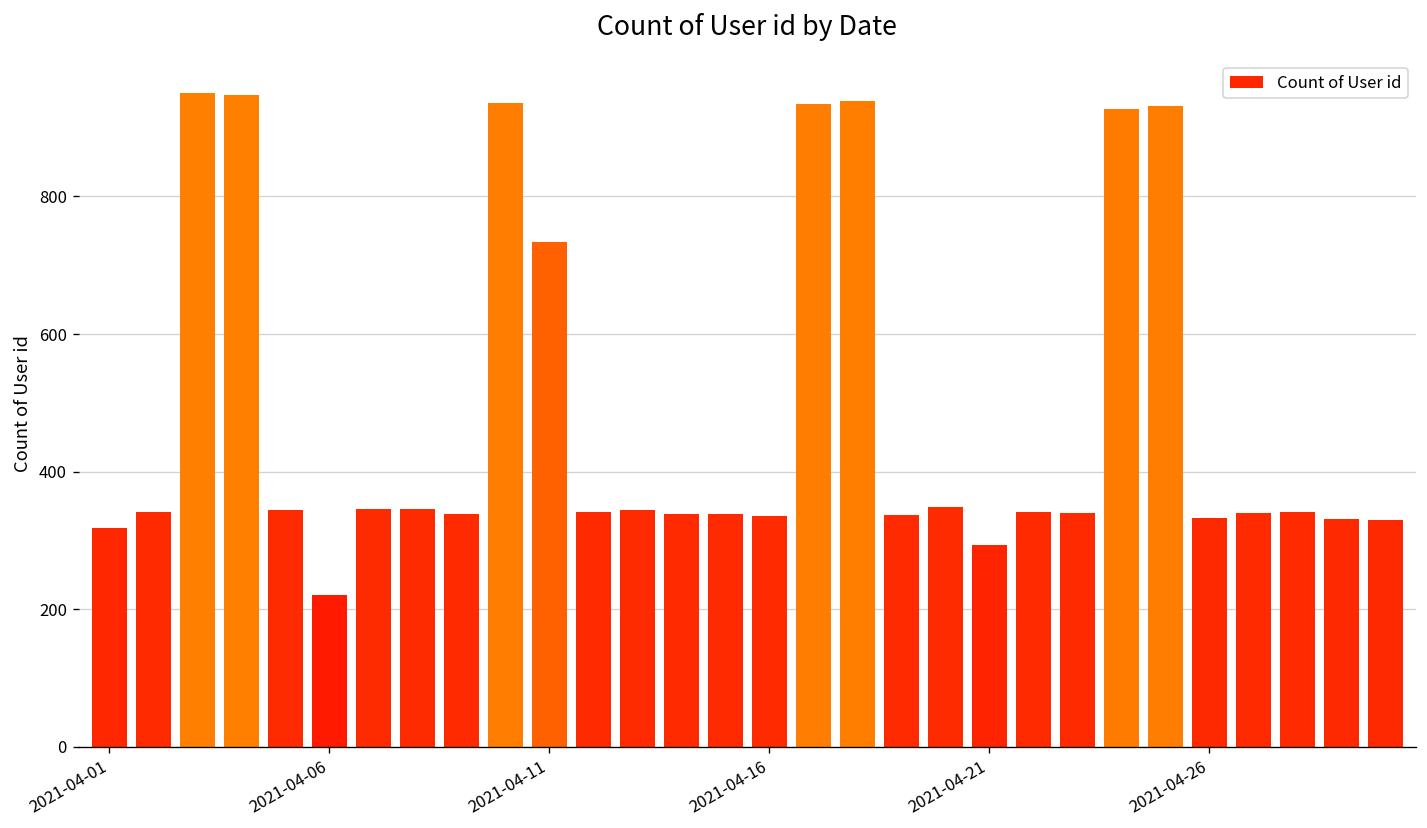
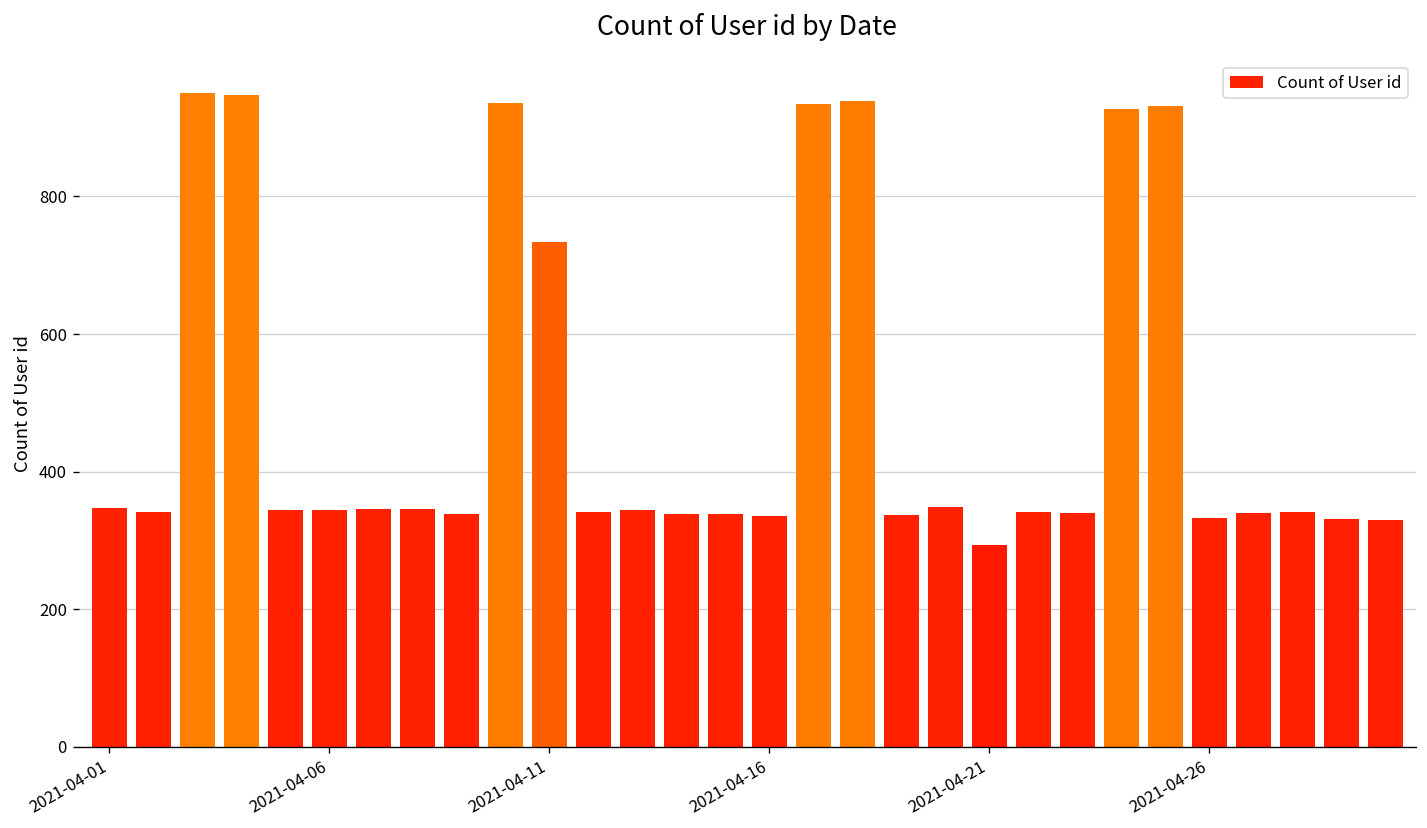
2021-04-01: 320 -> 350
2021-04-06: 220 -> 340
